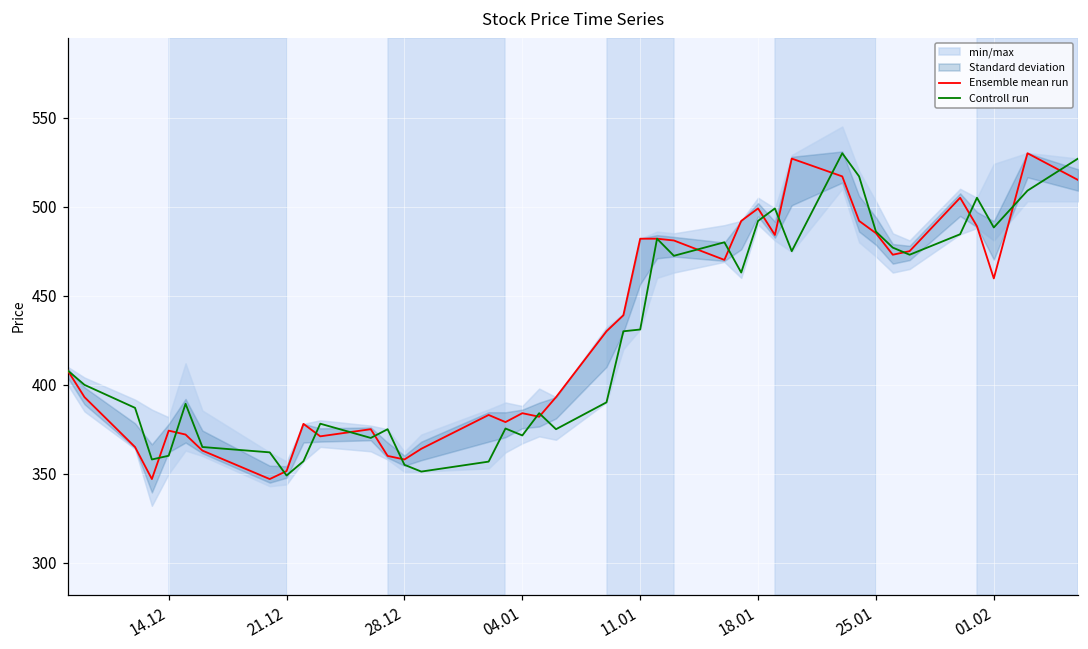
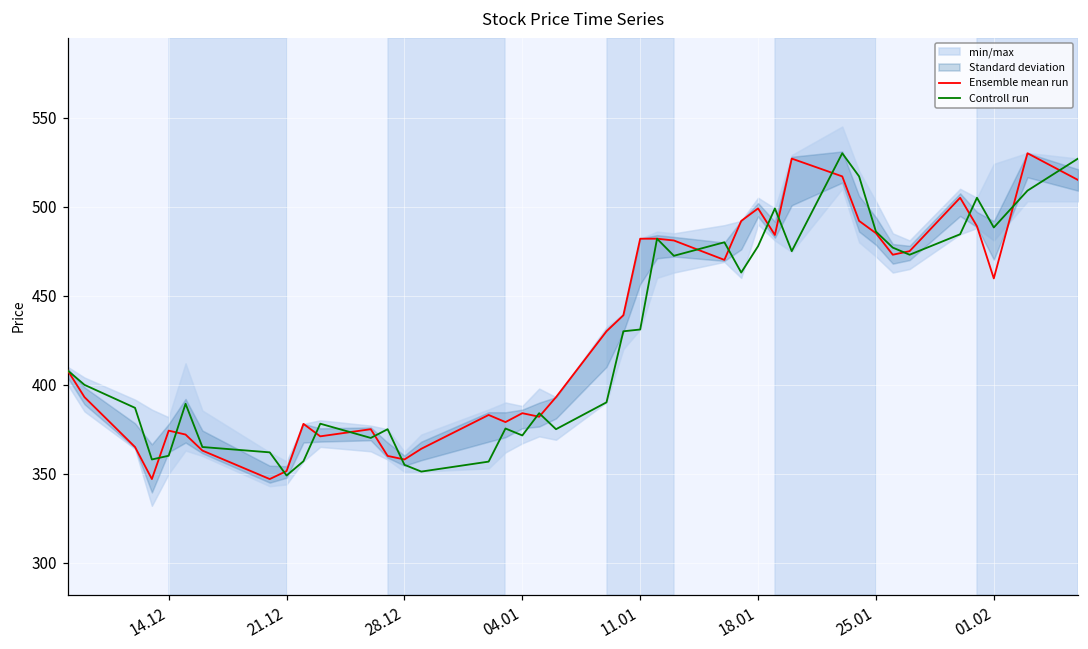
Controll run, 18.01: 492 -> 478
